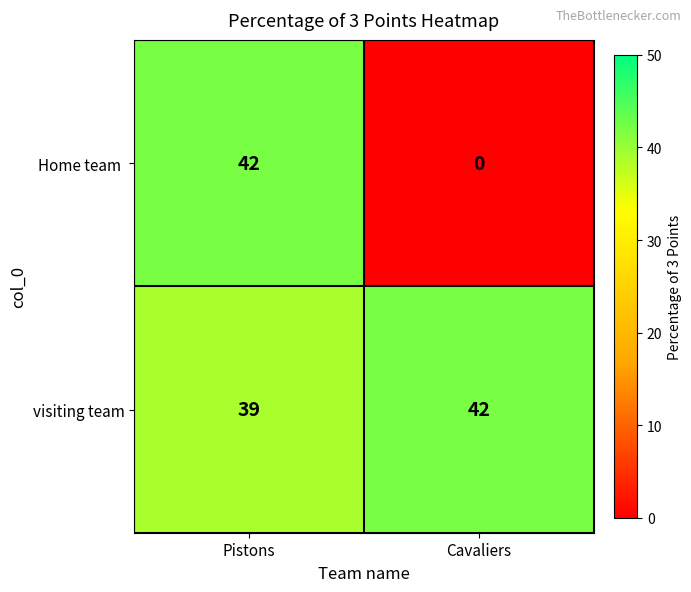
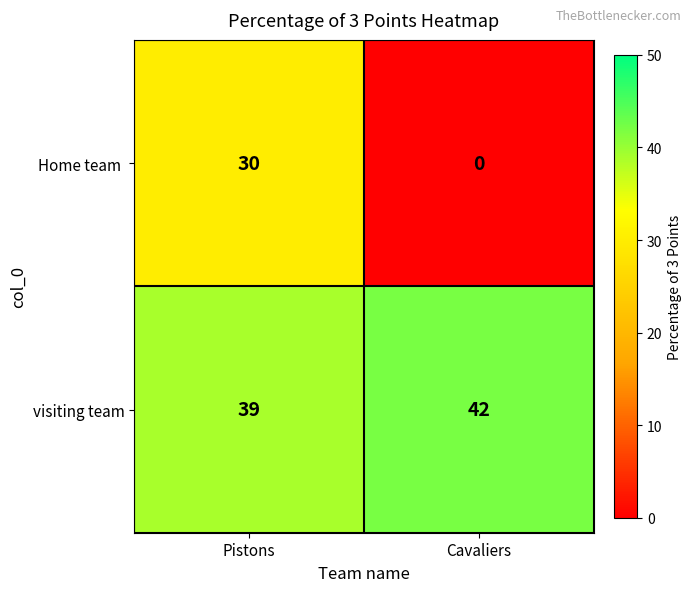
Home team, Pistons: 42 -> 30
